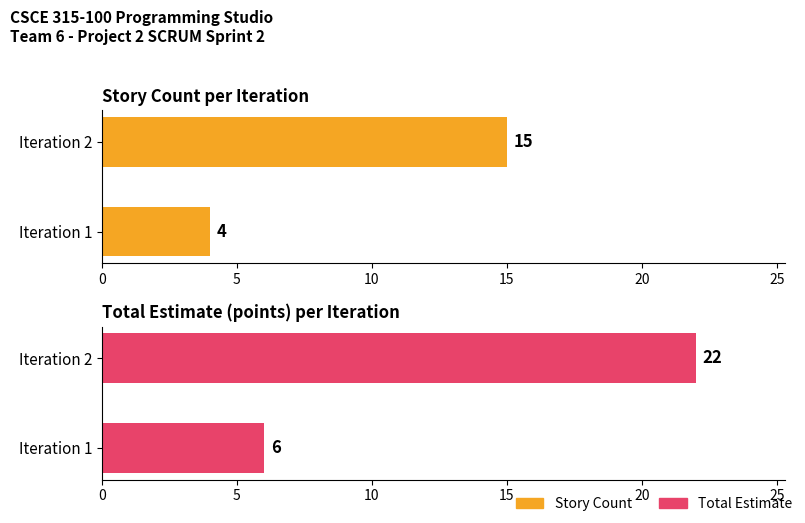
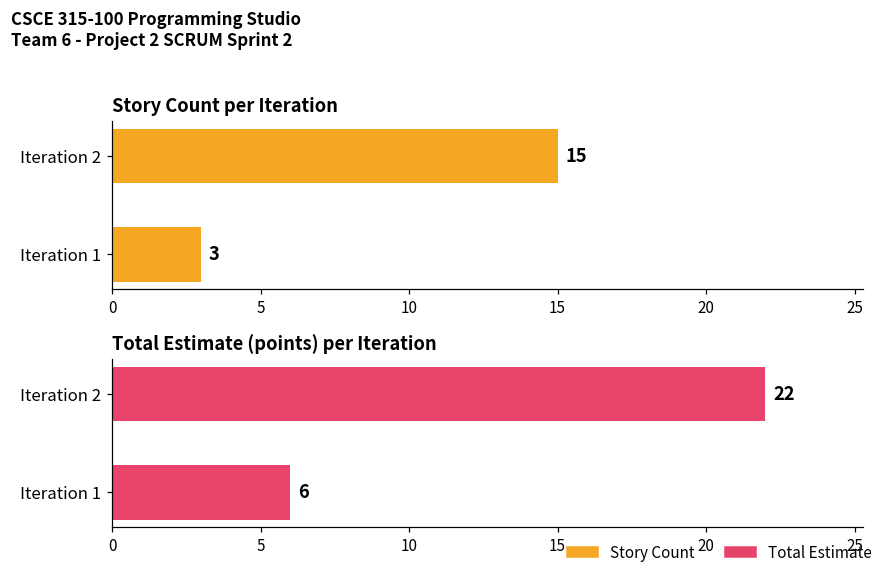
Story Count per Iteration, Iteration 1: 4 -> 3
